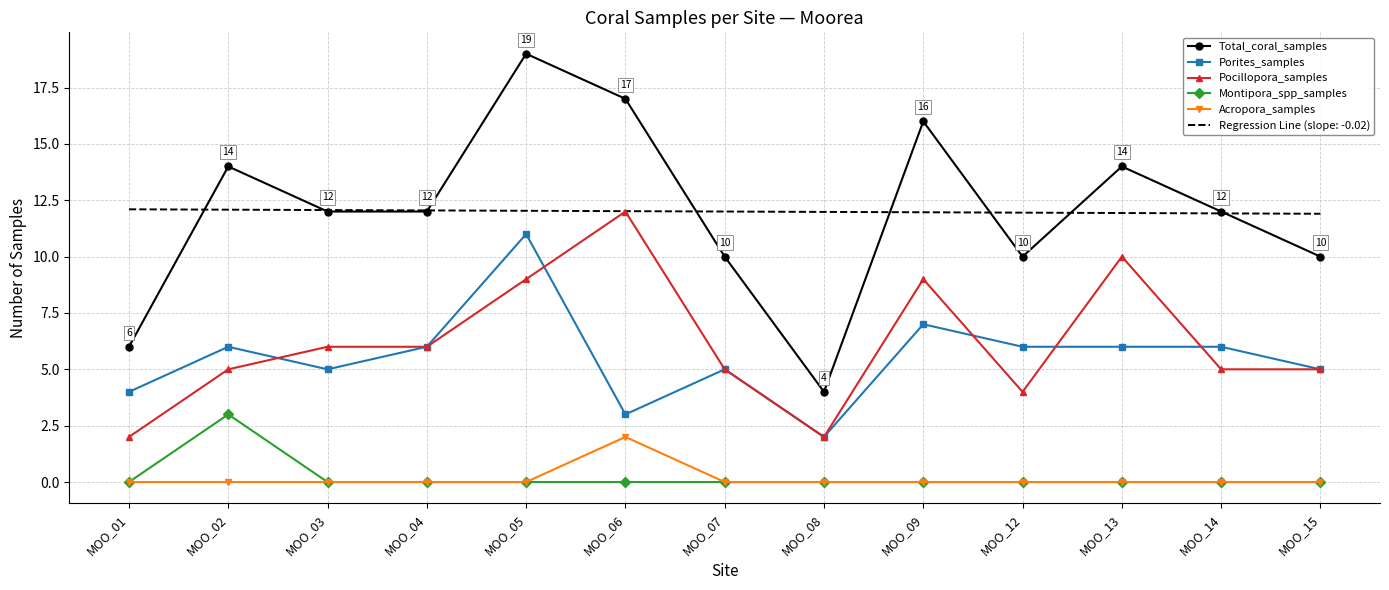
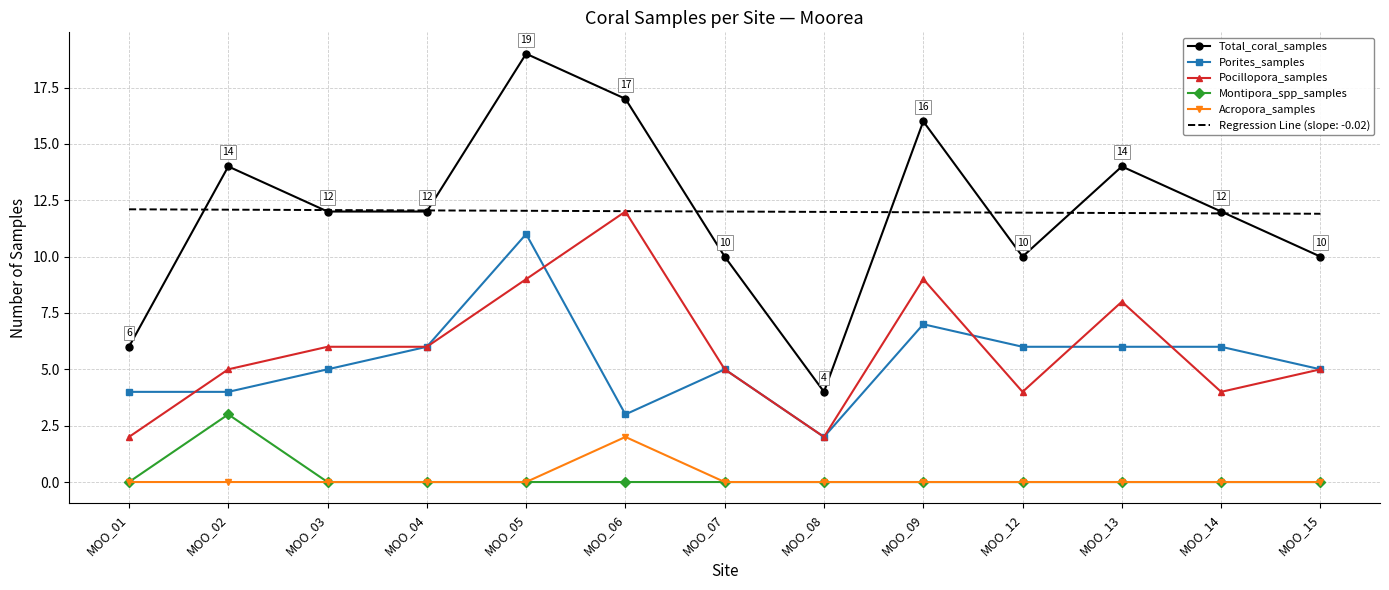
Porites_samples, MOO_02: 6 -> 4
Pocillopora_samples, MOO_13: 10 -> 8
Pocillopora_samples, MOO_14: 5 -> 4
